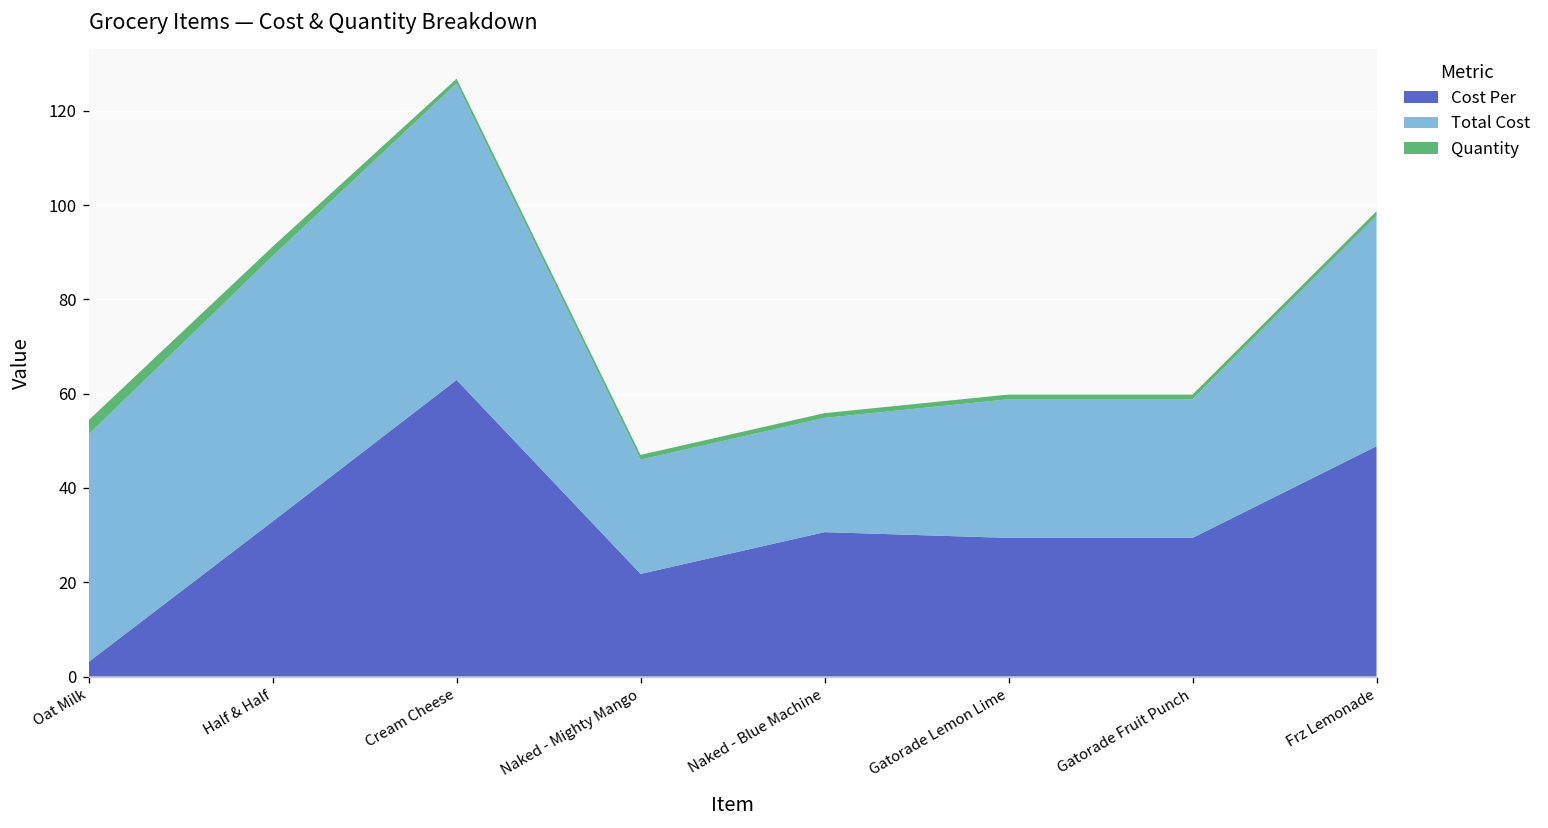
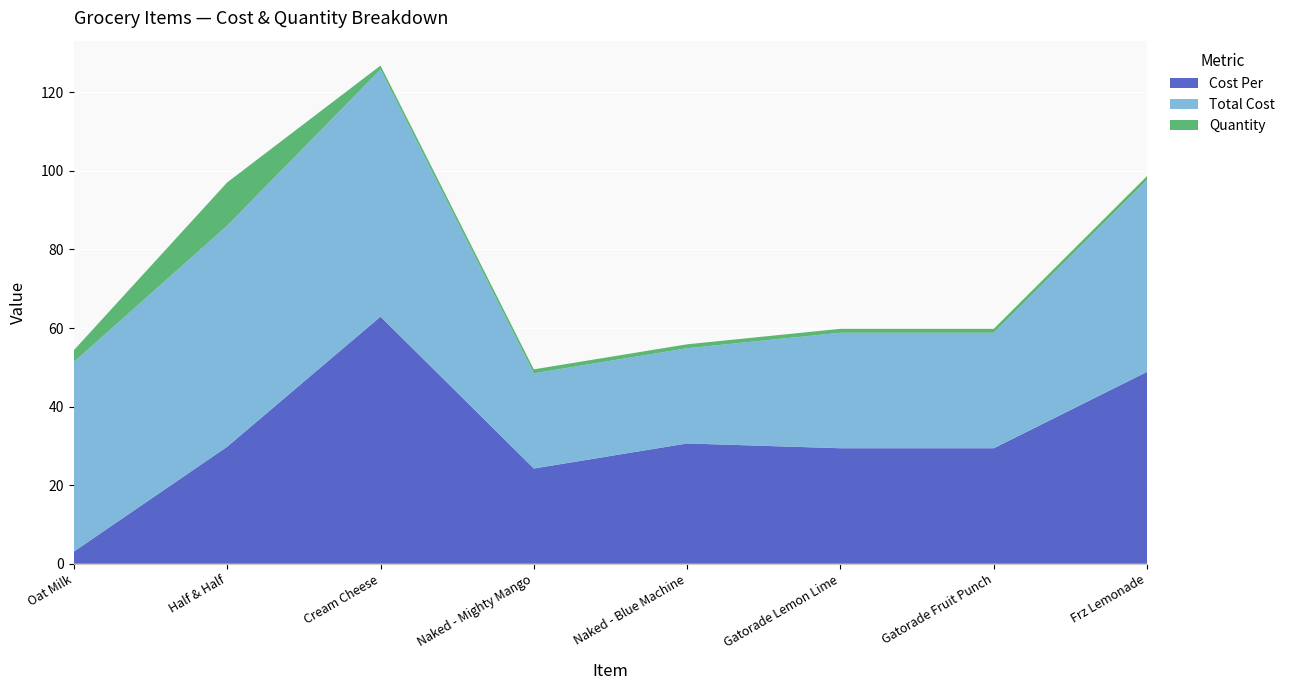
Cost Per, Half & Half: 33 -> 30
Quantity, Half & Half: 2 -> 11
Cost Per, Naked - Mighty Mango: 22 -> 24
